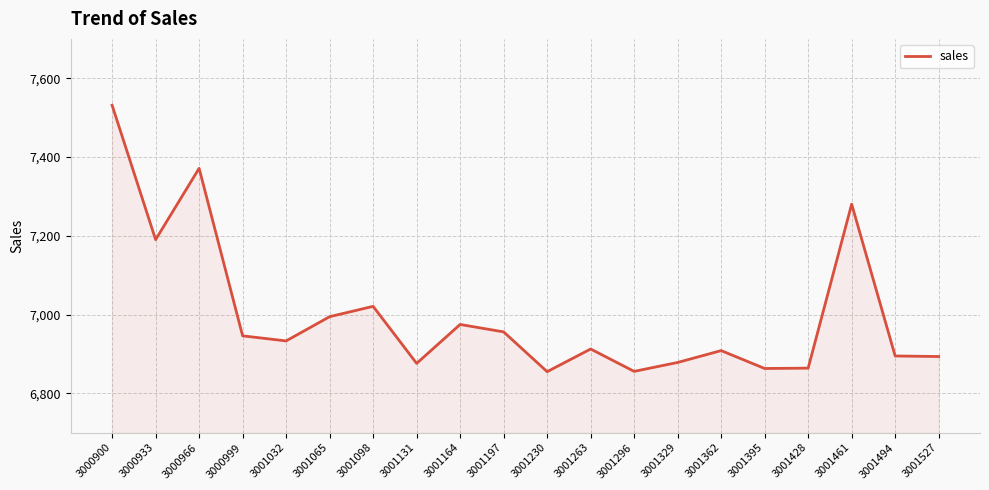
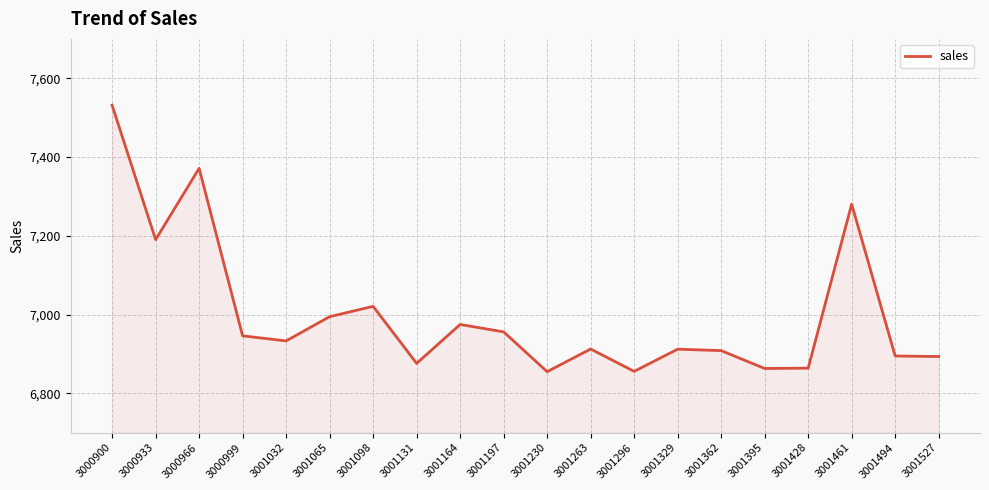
3001329: 6,880 -> 6,910
